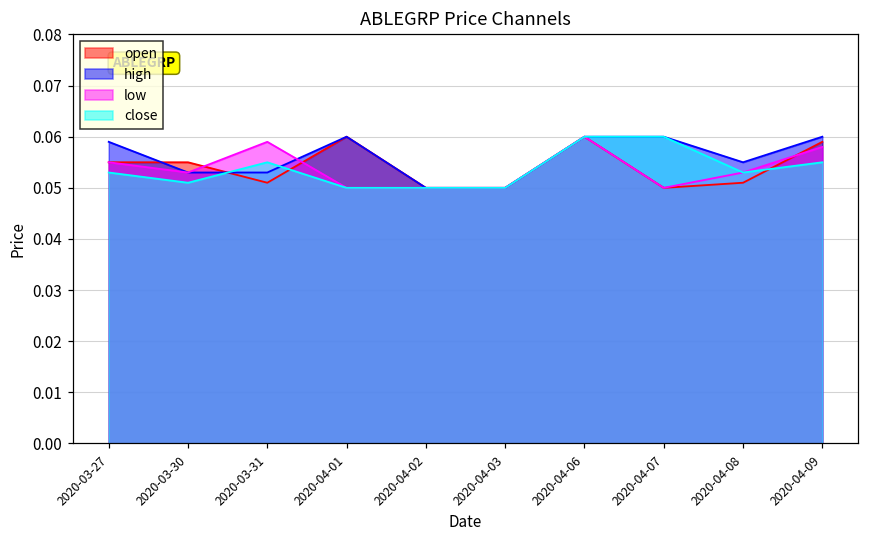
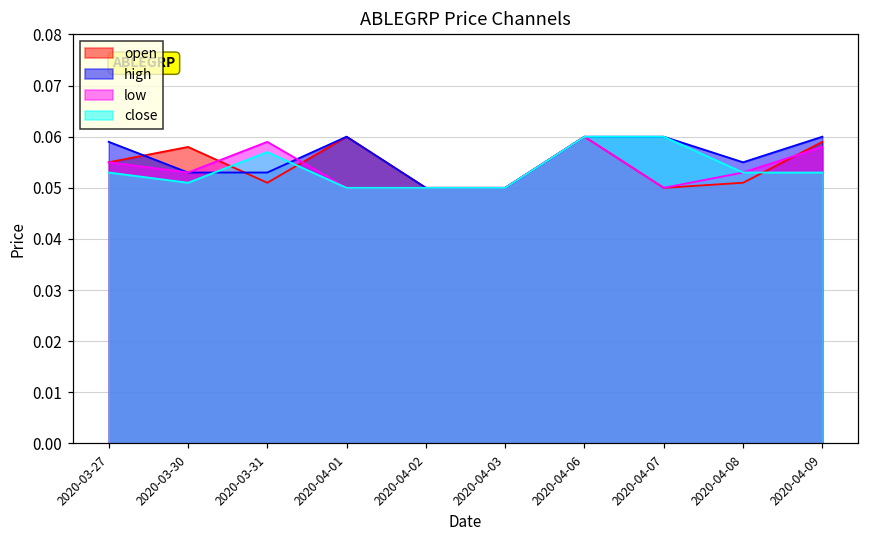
open, 2020-03-30: 0.055 -> 0.058
close, 2020-03-31: 0.055 -> 0.057
close, 2020-04-09: 0.055 -> 0.053
